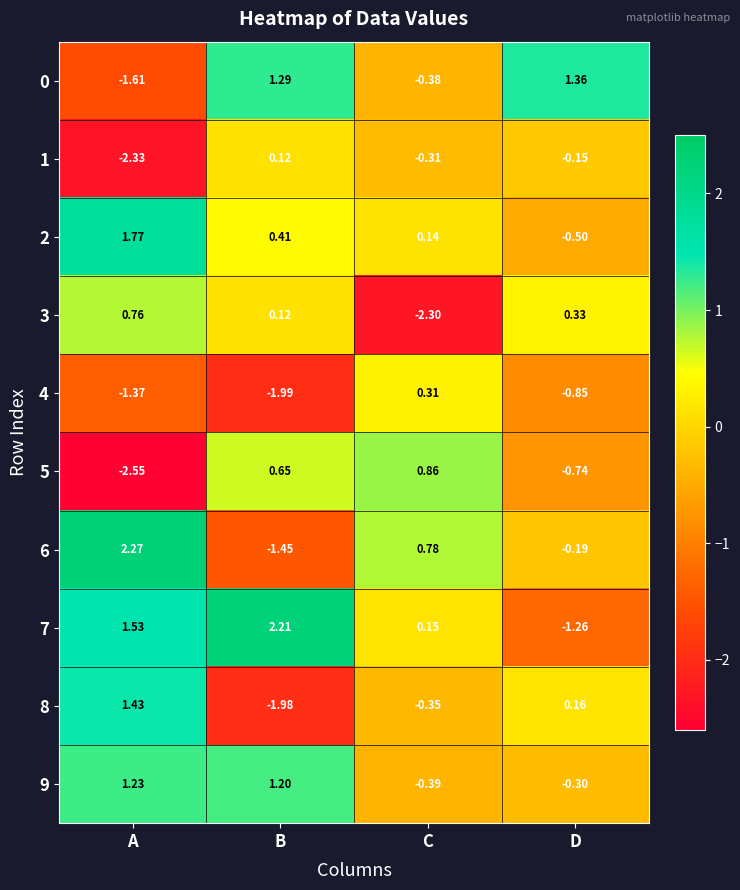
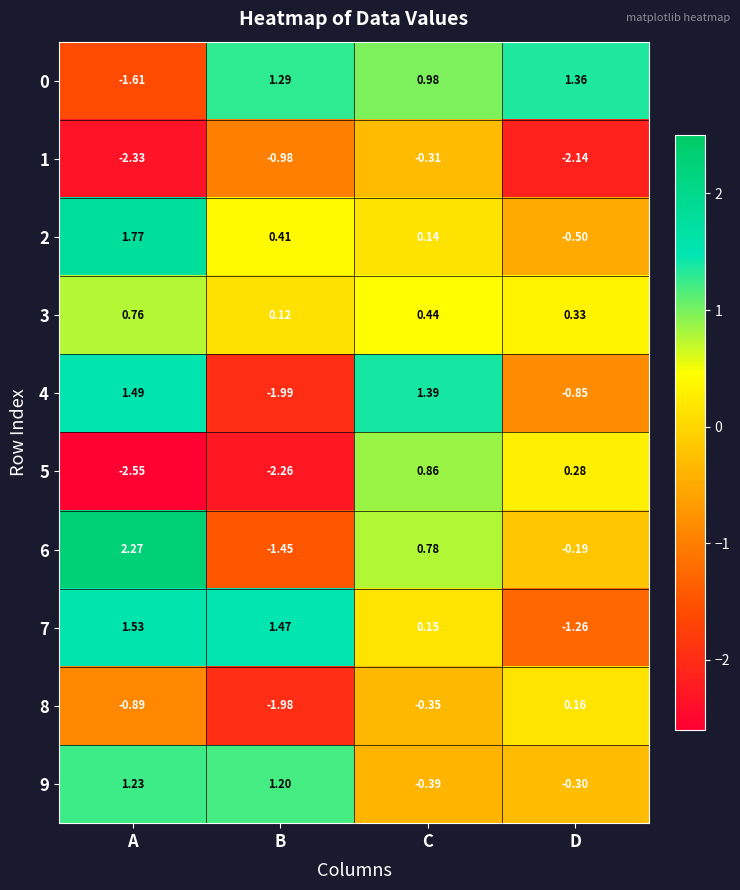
0, C: -0.38 -> 0.98
1, B: 0.12 -> -0.98
1, D: -0.15 -> -2.14
3, C: -2.30 -> 0.44
4, A: -1.37 -> 1.49
4, C: 0.31 -> 1.39
5, B: 0.65 -> -2.26
5, D: -0.74 -> 0.28
7, B: 2.21 -> 1.47
8, A: 1.43 -> -0.89
